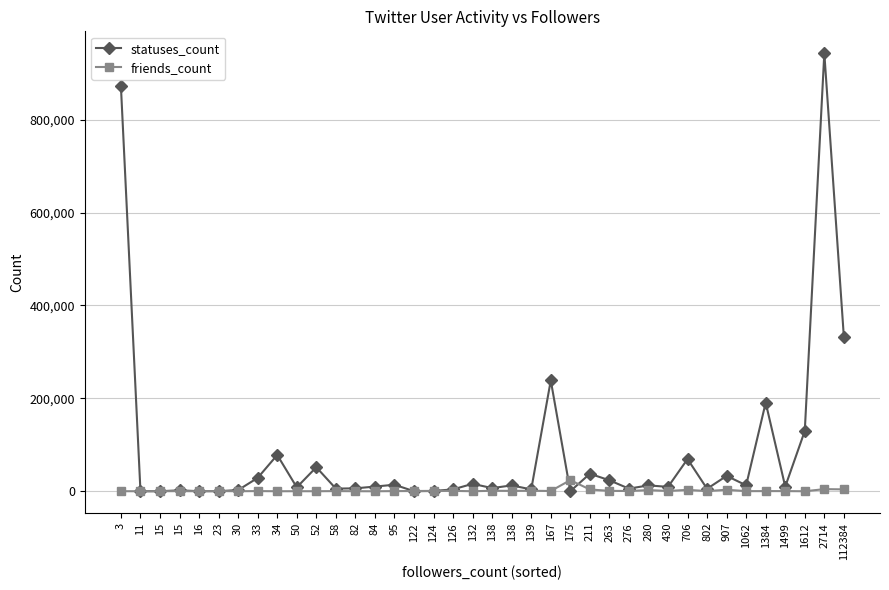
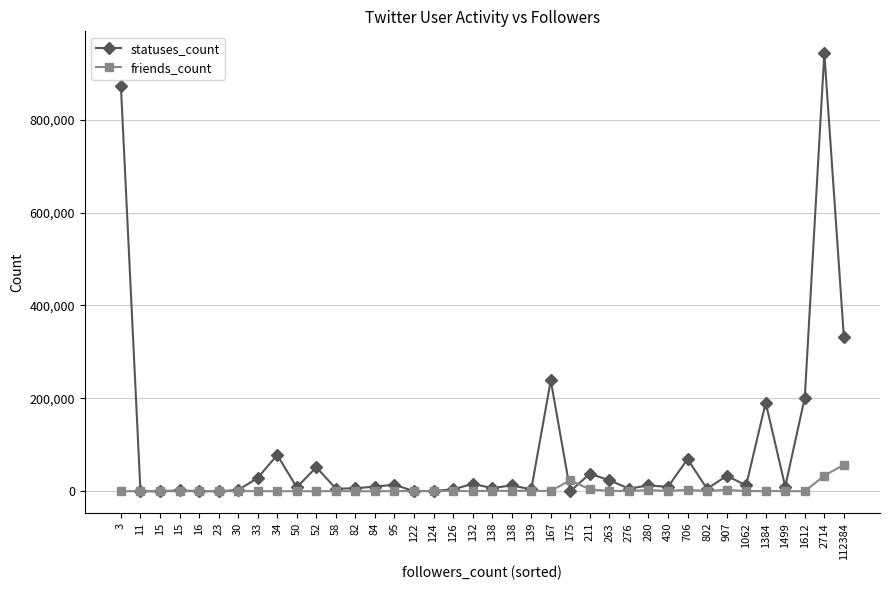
statuses_count, 1612: 130,000 -> 200,000
friends_count, 2714: 0 -> 30,000
friends_count, 112384: 0 -> 60,000
